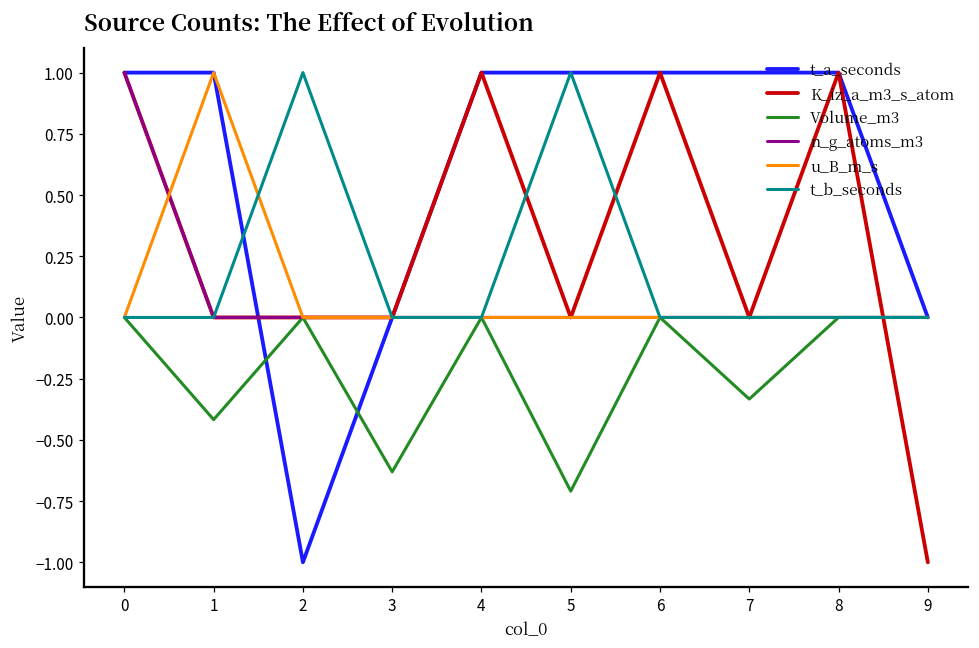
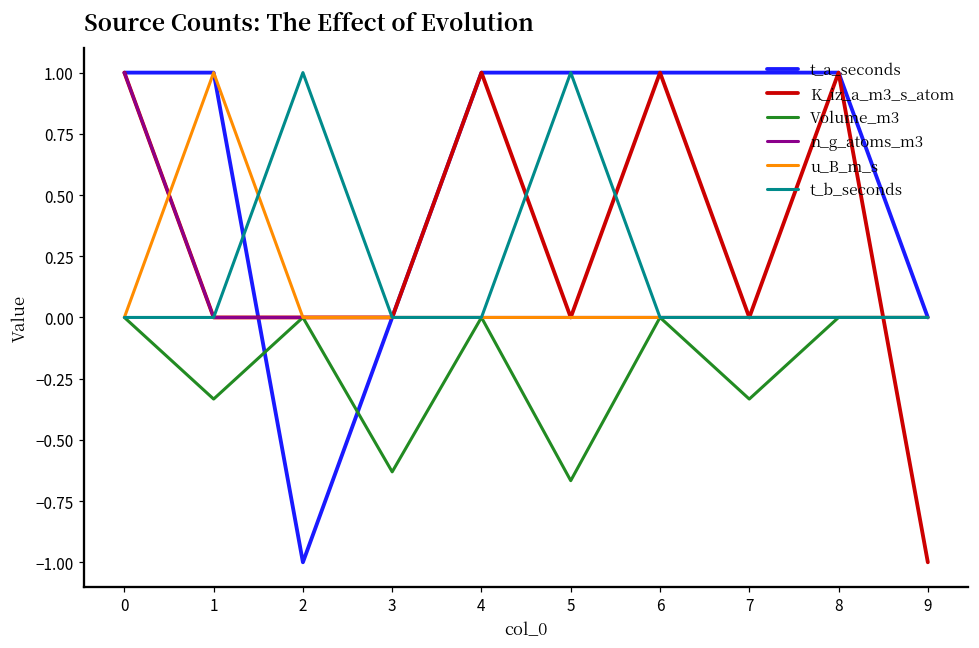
Volume_m3, 1: -0.42 -> -0.33
Volume_m3, 5: -0.71 -> -0.67
